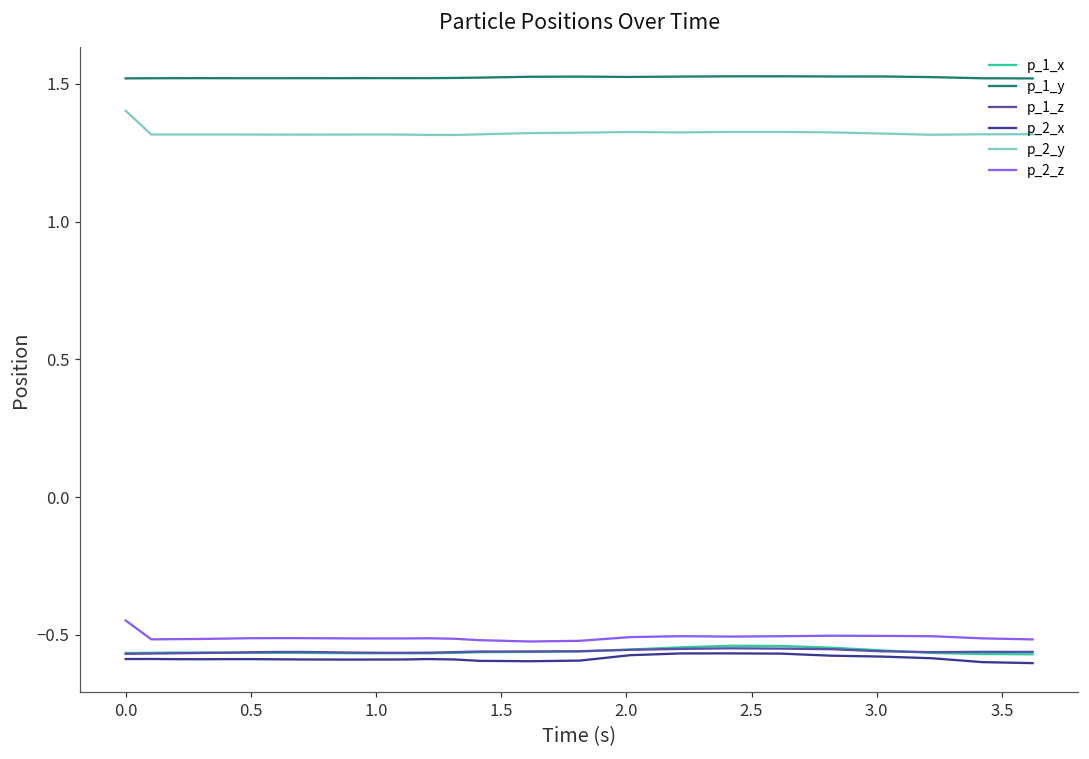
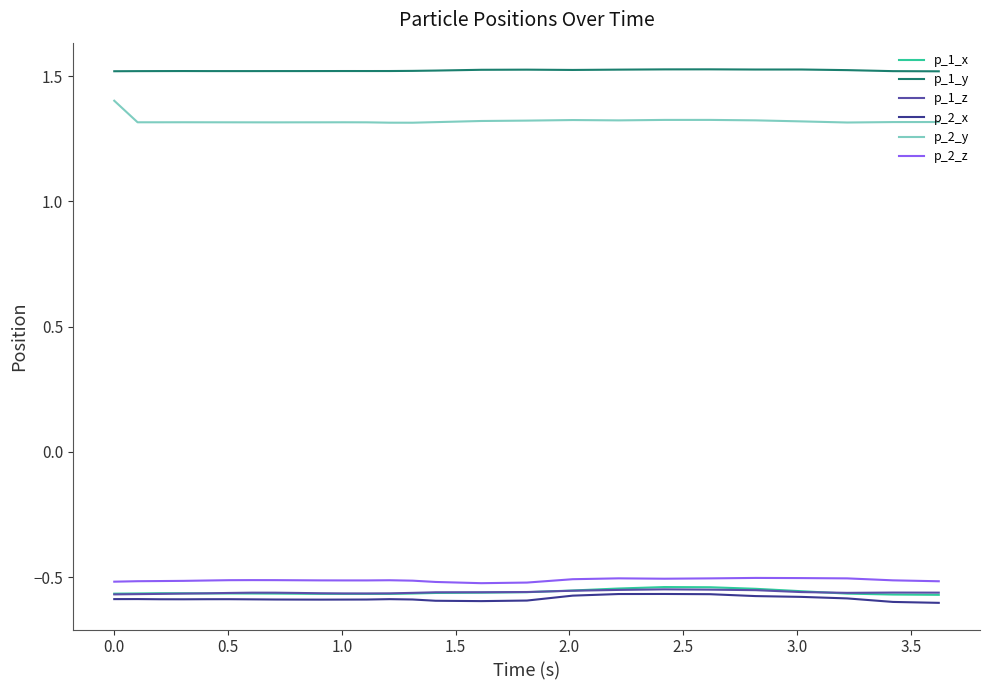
p_2_z, 0.0: -0.45 -> -0.52
